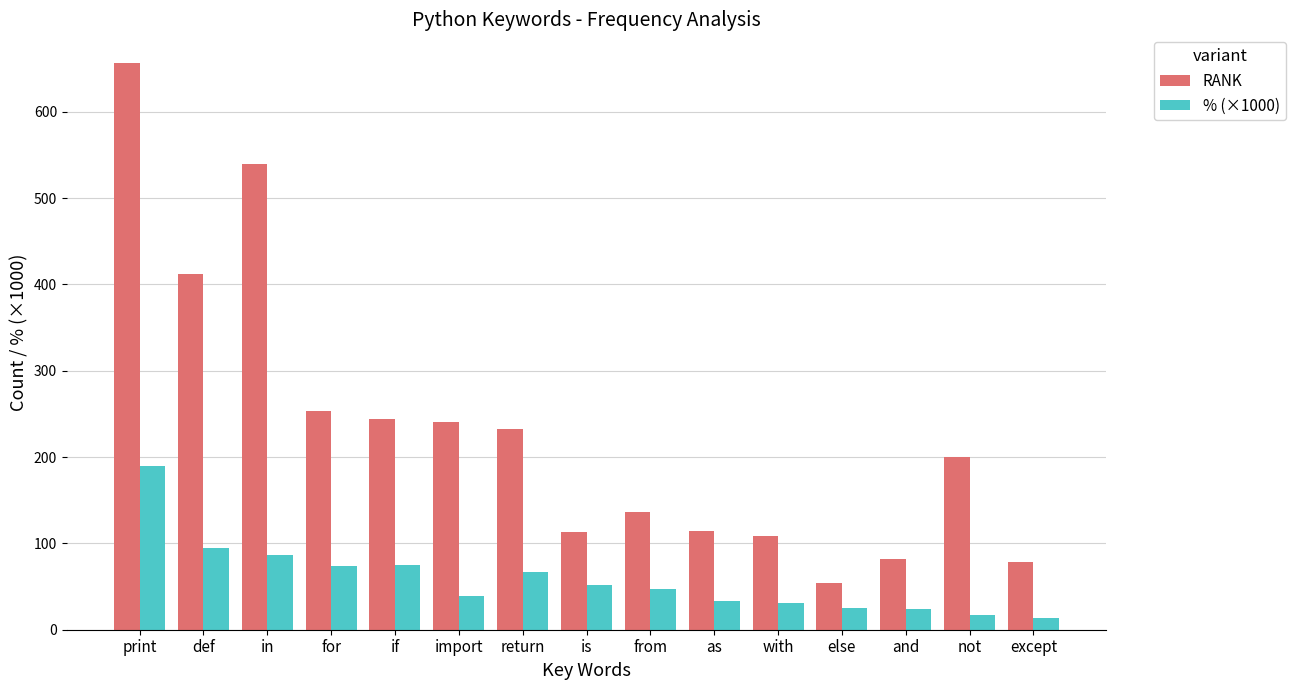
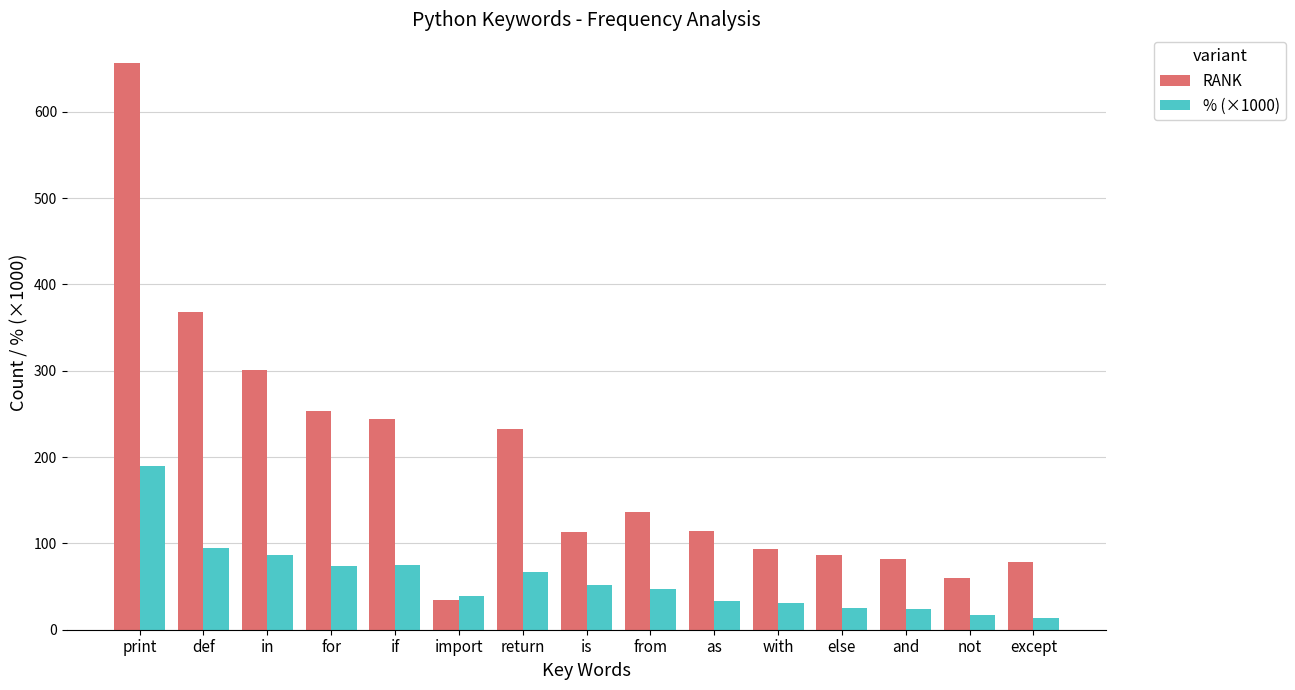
RANK, def: 410 -> 370
RANK, in: 540 -> 300
RANK, import: 240 -> 30
RANK, with: 110 -> 90
RANK, else: 50 -> 90
RANK, not: 200 -> 60
